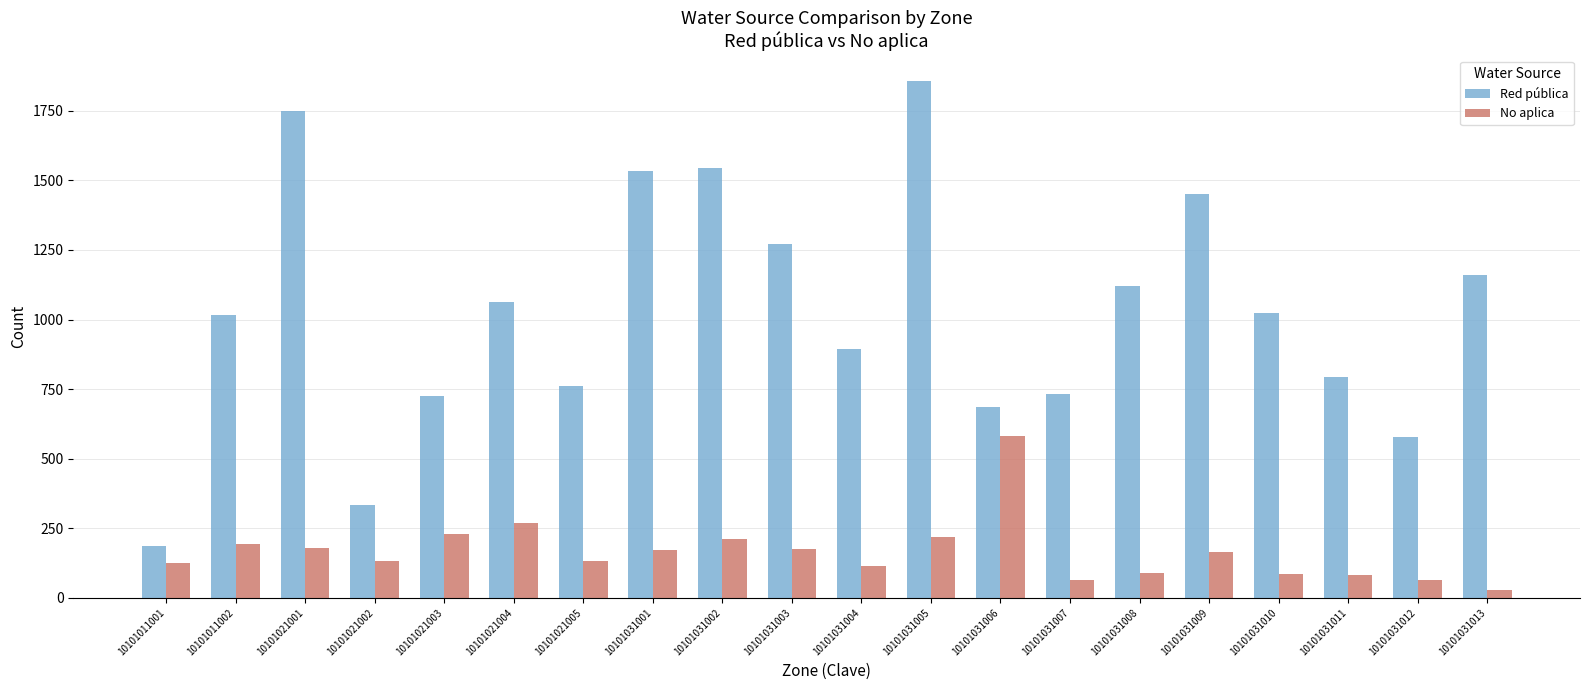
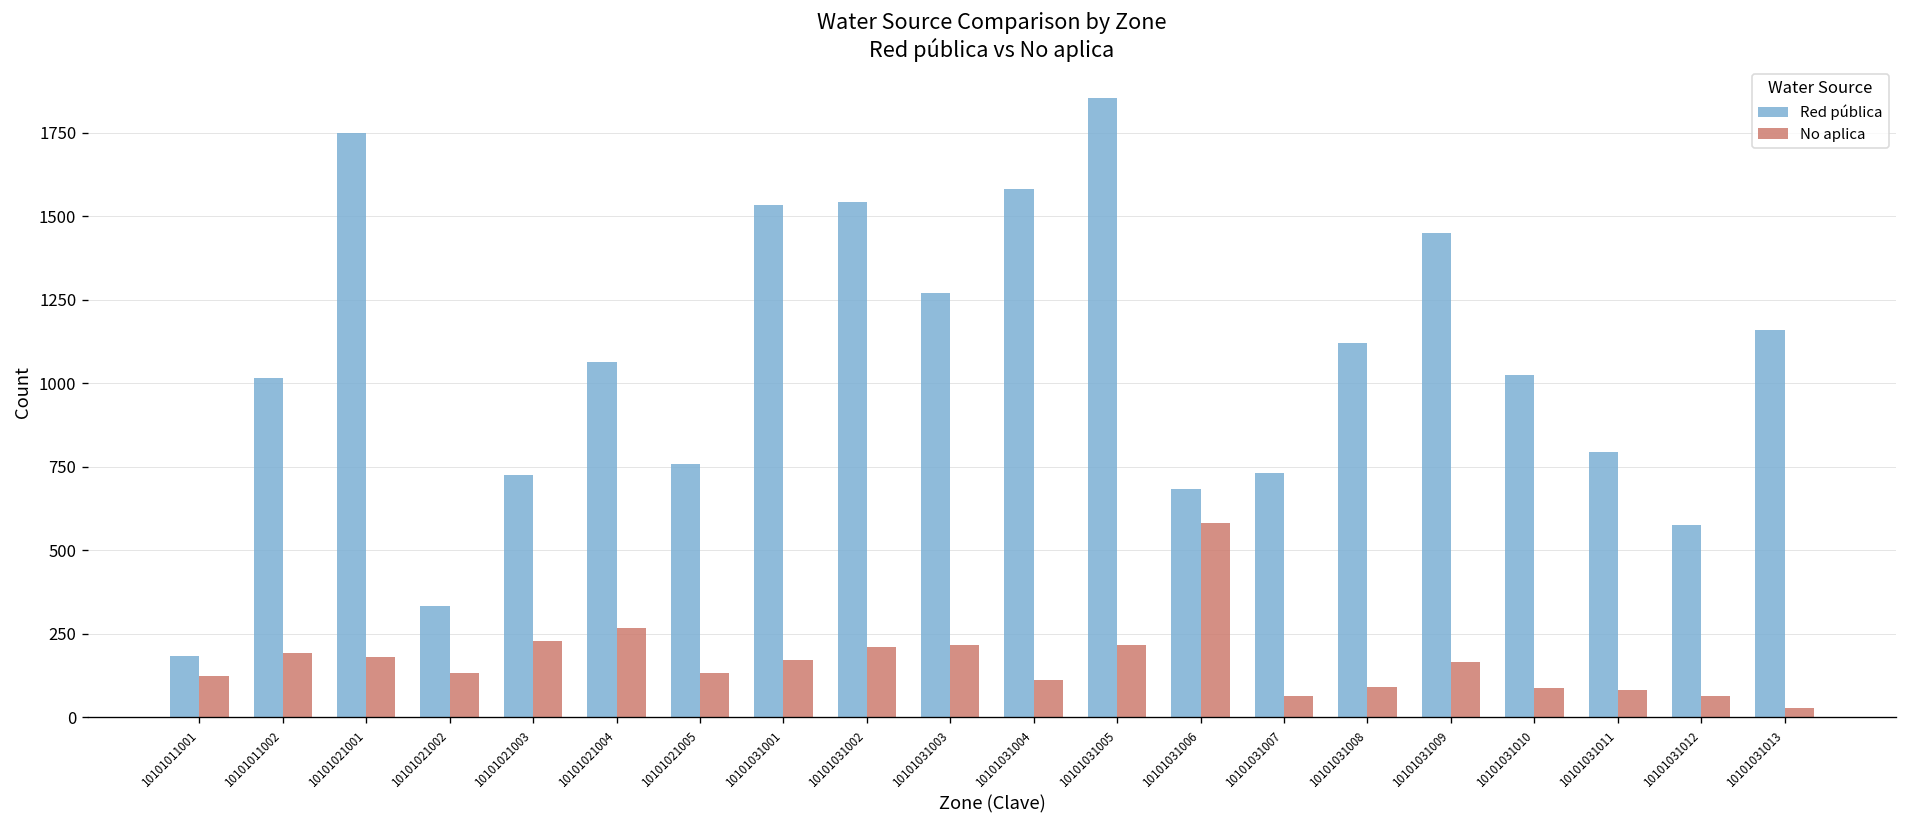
No aplica, 10101031003: 180 -> 220
Red pública, 10101031004: 900 -> 1580
